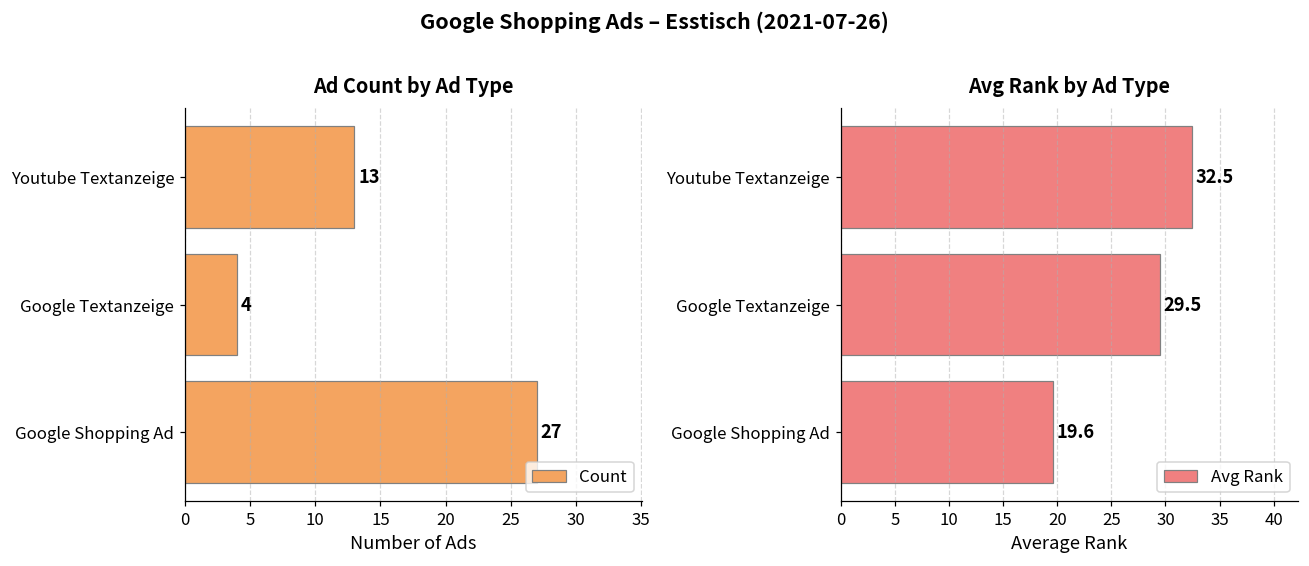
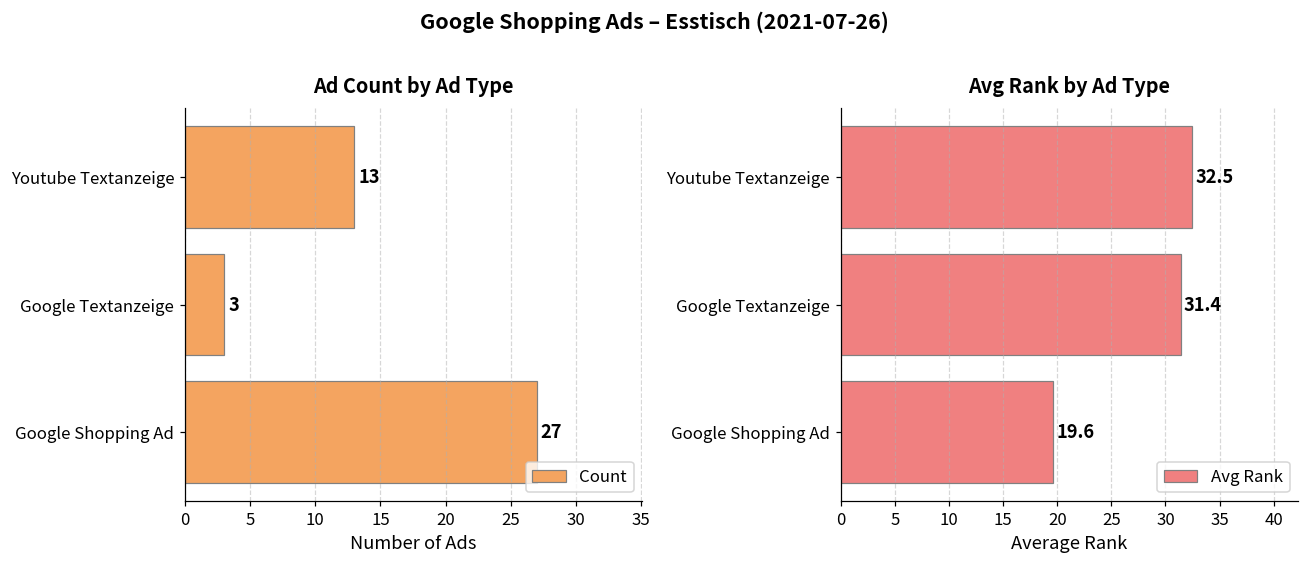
Ad Count by Ad Type, Google Textanzeige: 4 -> 3
Avg Rank by Ad Type, Google Textanzeige: 29.5 -> 31.4
